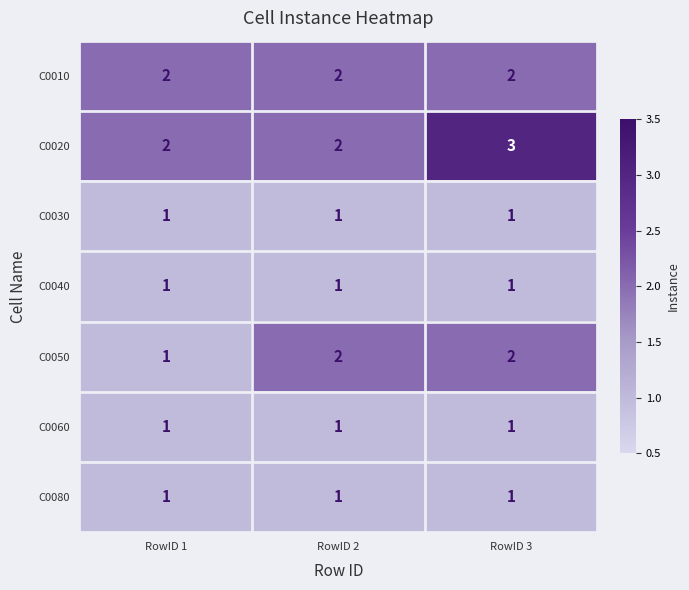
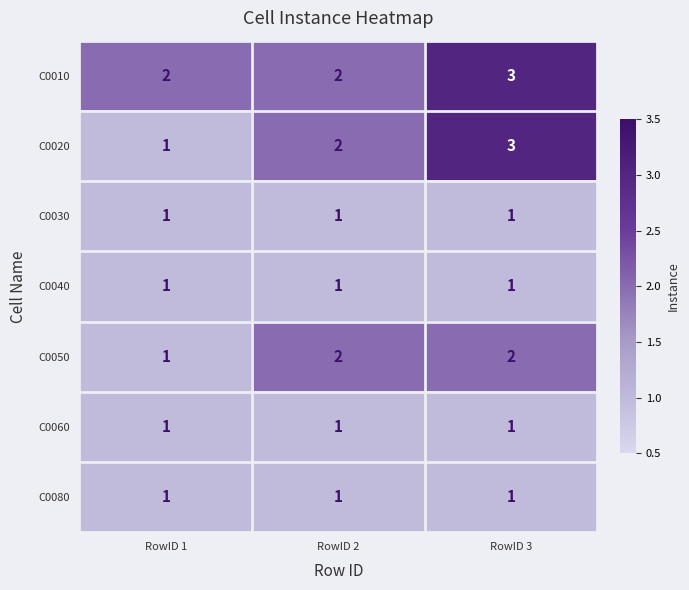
C0010, RowID 3: 2 -> 3
C0020, RowID 1: 2 -> 1
